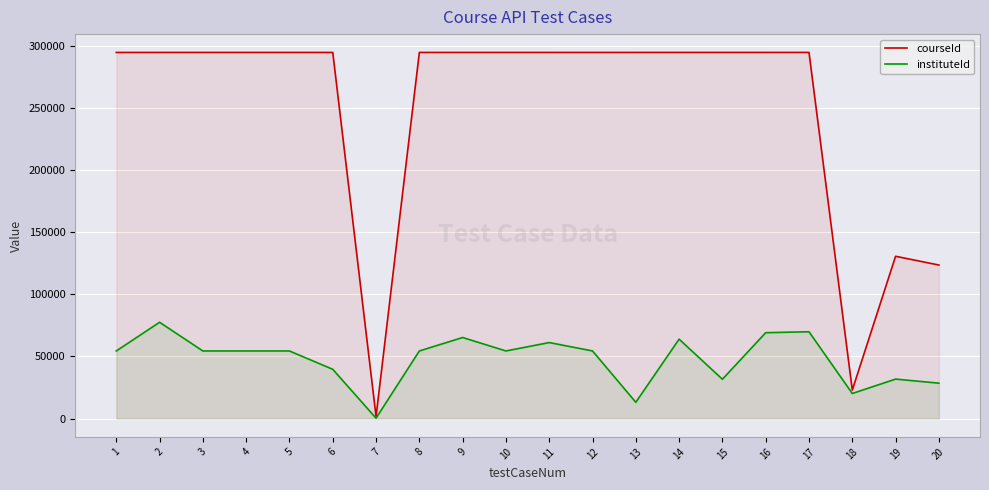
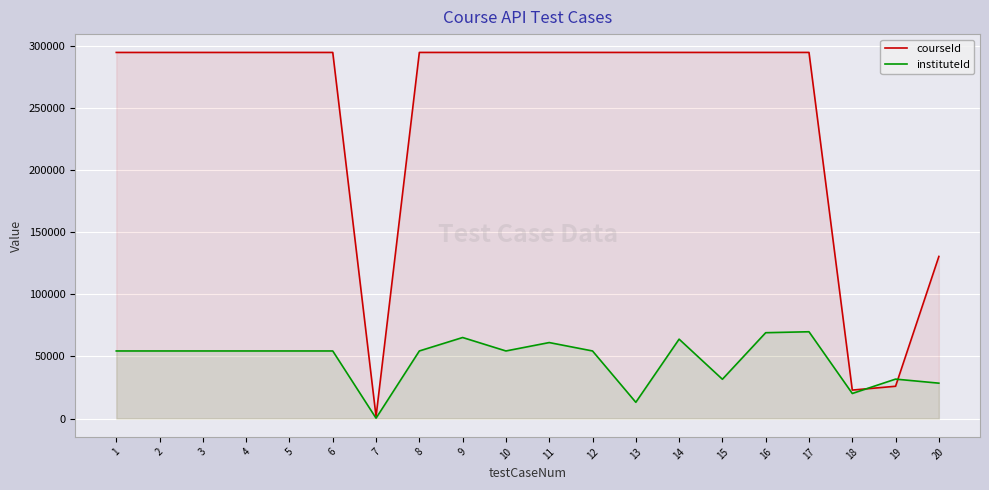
instituteId, 2: 78000 -> 54000
instituteId, 6: 40000 -> 54000
courseId, 19: 131000 -> 26000
courseId, 20: 124000 -> 131000
